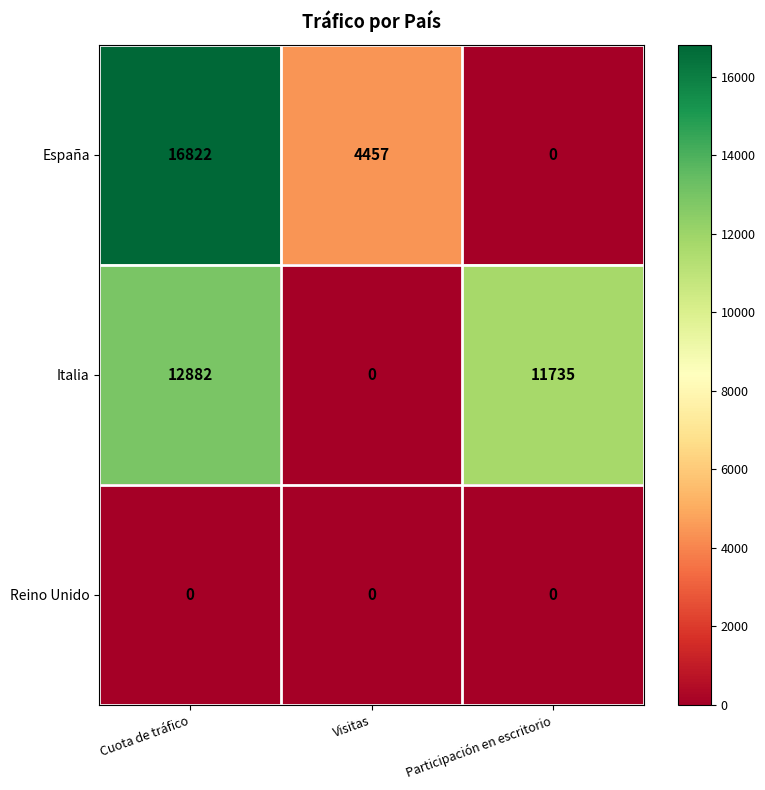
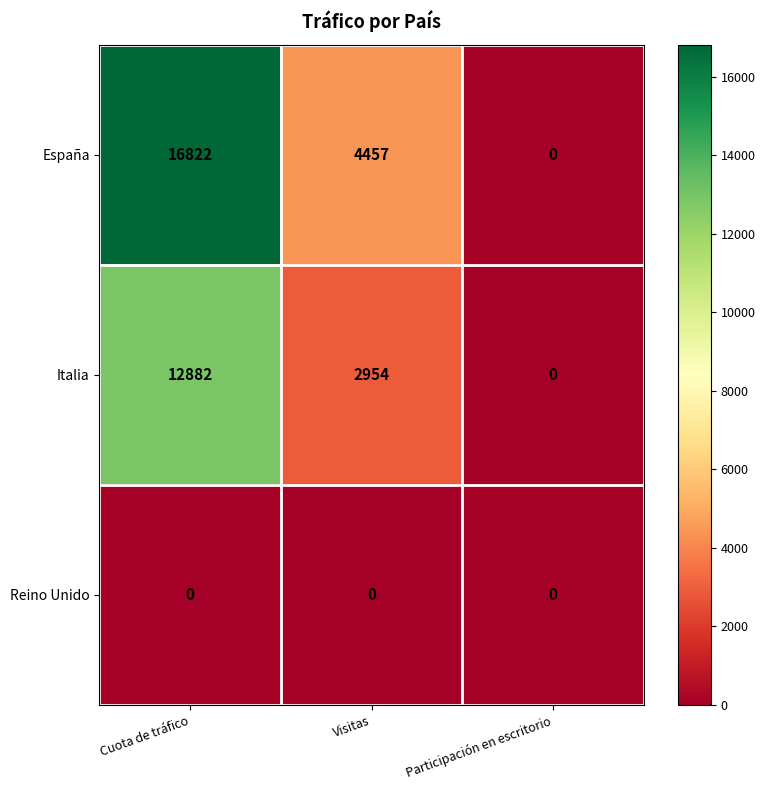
Italia, Visitas: 0 -> 2954
Italia, Participación en escritorio: 11735 -> 0
